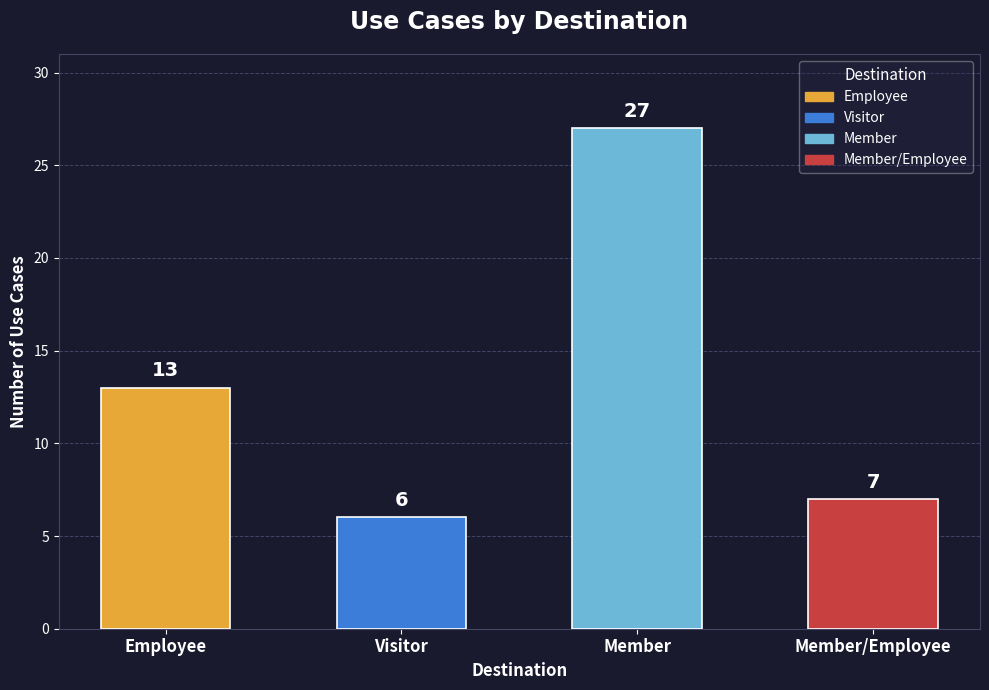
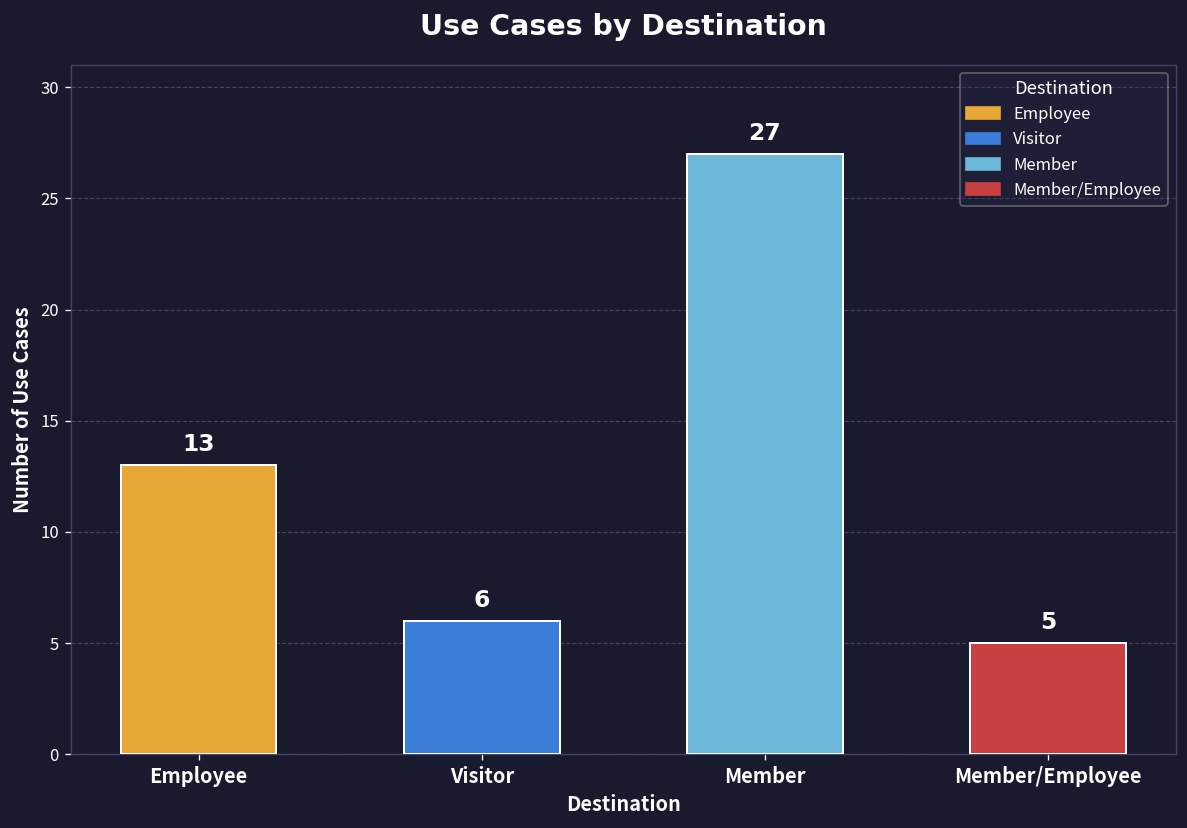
Member/Employee: 7 -> 5
